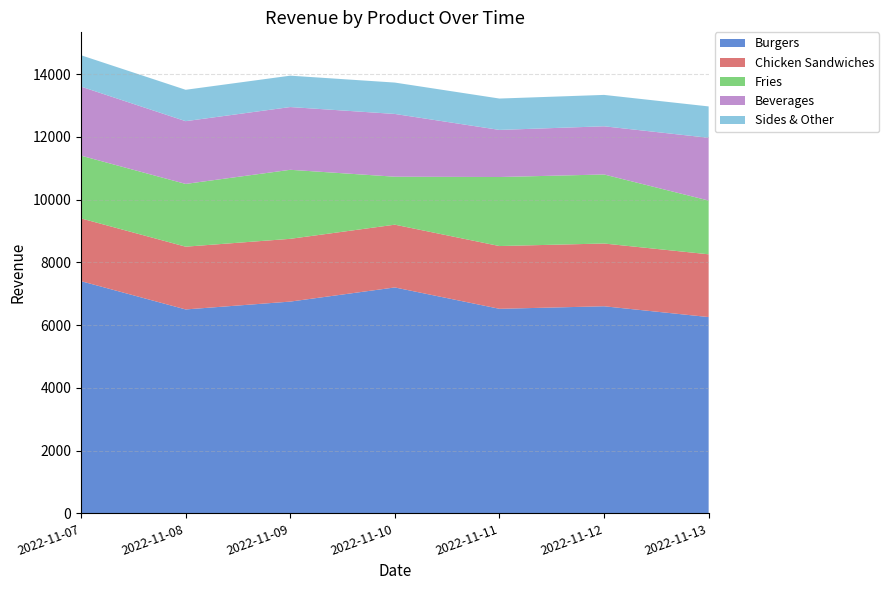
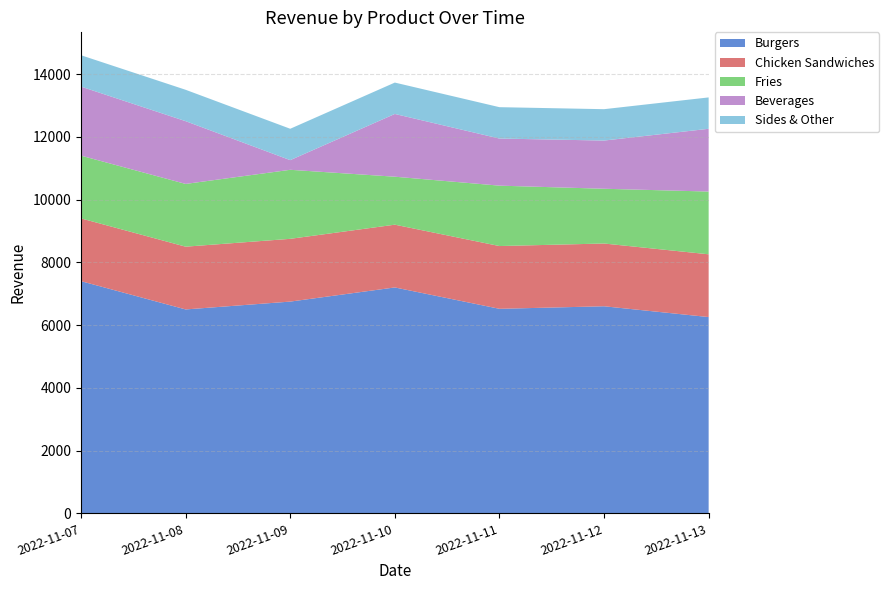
Beverages, 2022-11-09: 2000 -> 300
Fries, 2022-11-11: 2200 -> 1900
Fries, 2022-11-12: 2200 -> 1700
Fries, 2022-11-13: 1700 -> 2000
